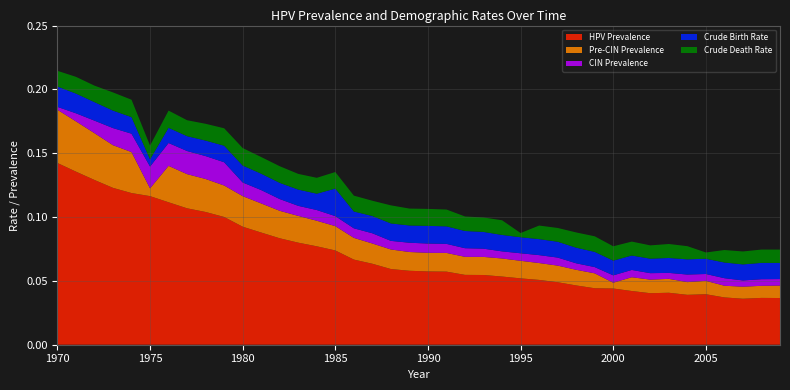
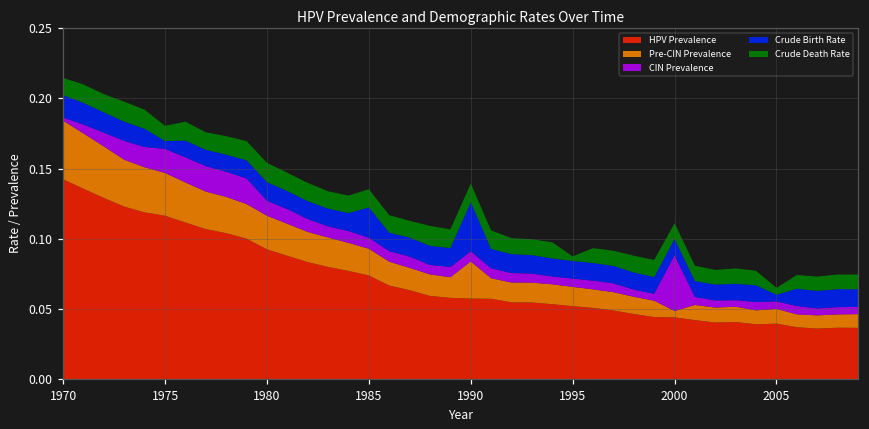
Pre-CIN Prevalence, 1975: 0.006 -> 0.030
Pre-CIN Prevalence, 1990: 0.015 -> 0.026
Crude Birth Rate, 1990: 0.014 -> 0.035
CIN Prevalence, 2000: 0.006 -> 0.040
Crude Birth Rate, 2005: 0.012 -> 0.005
